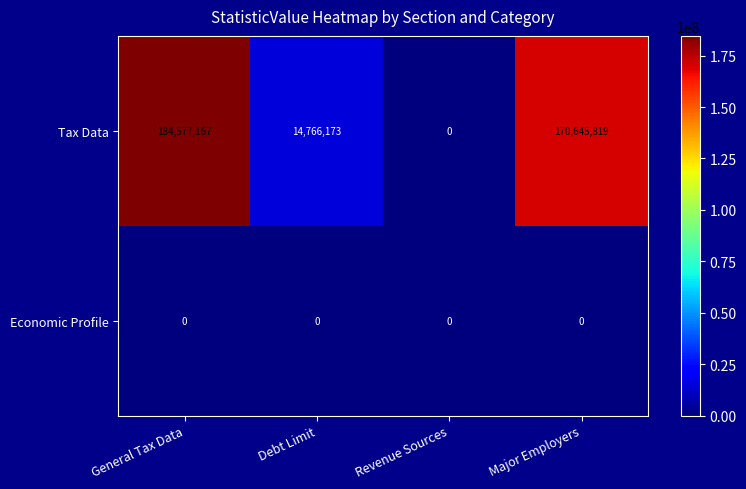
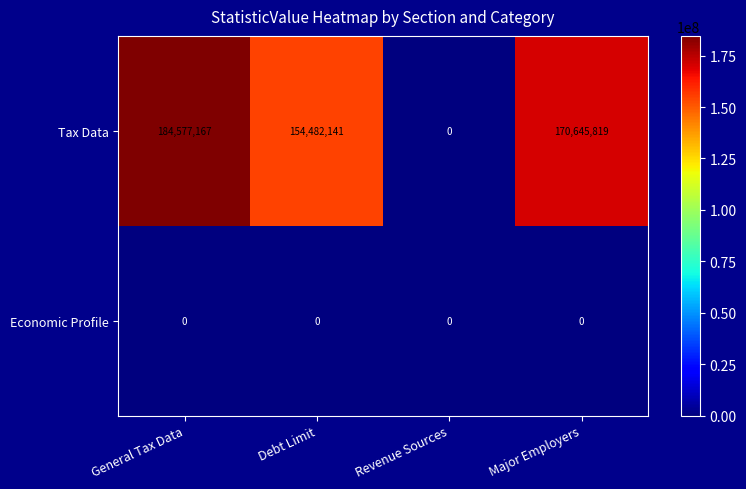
Tax Data, Debt Limit: 14,766,173 -> 154,482,141
